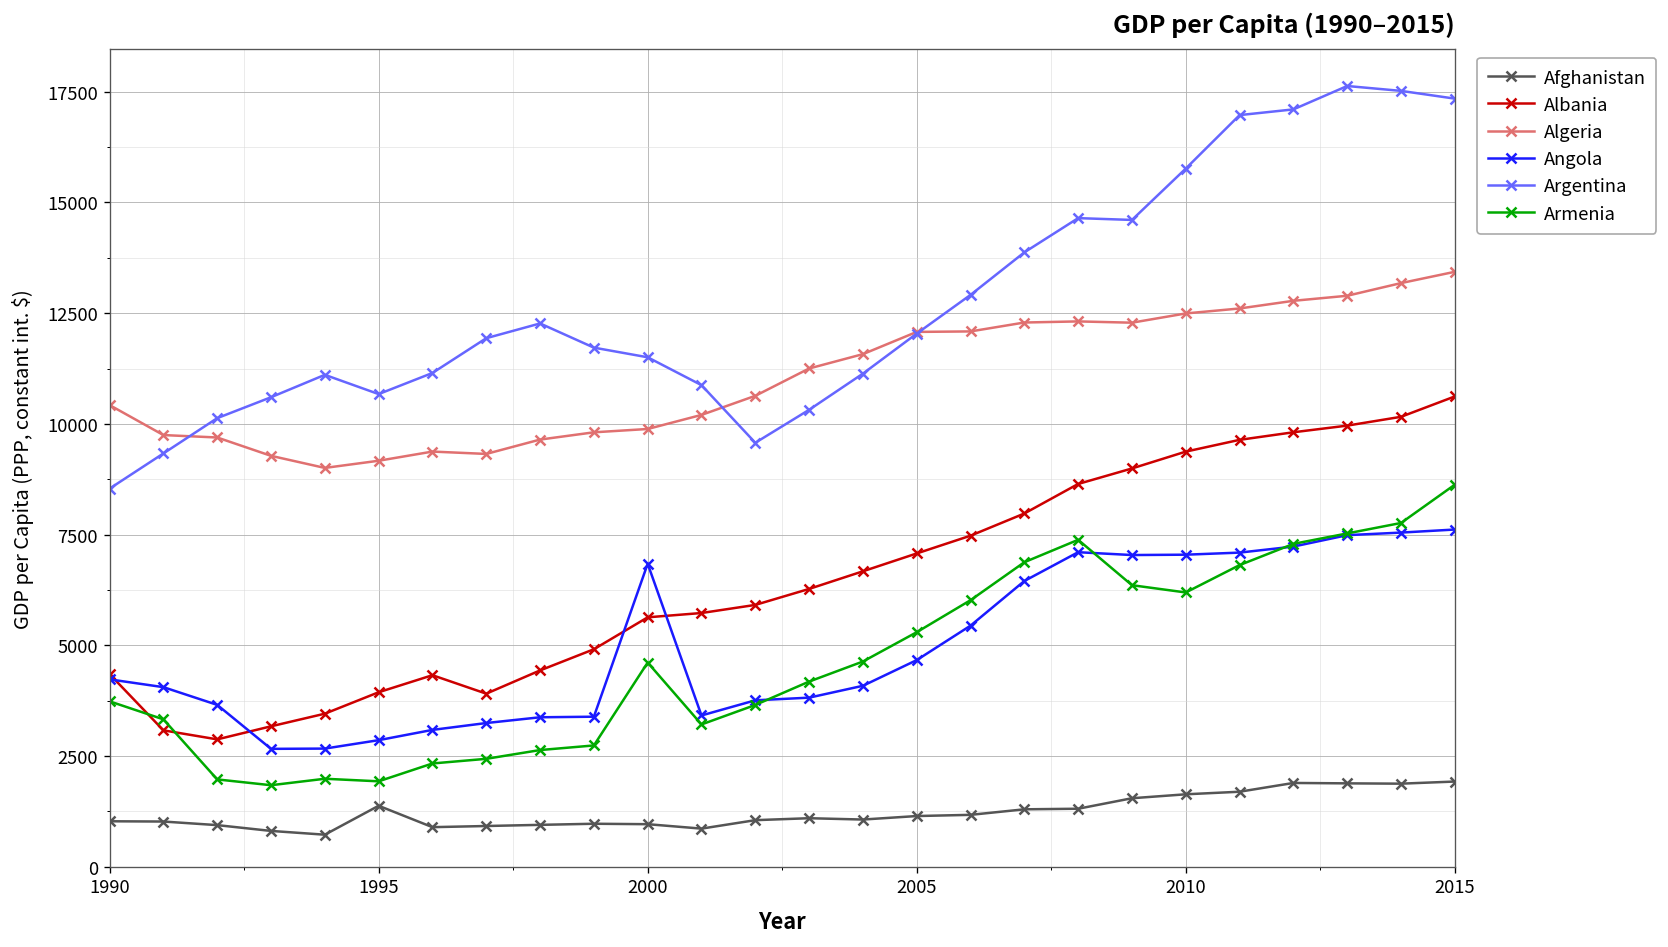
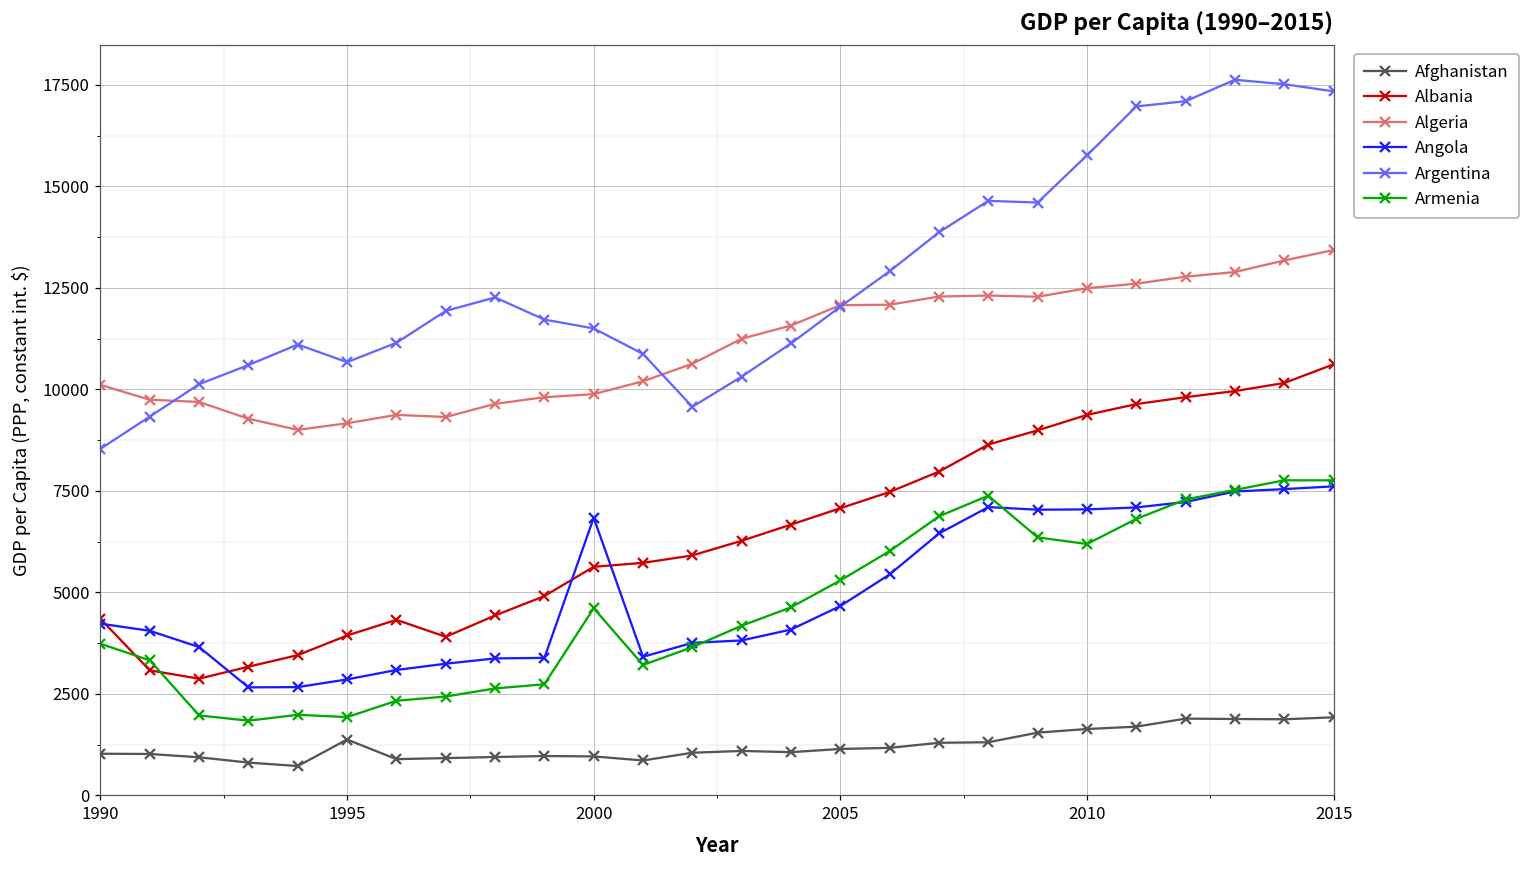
Algeria, 1990: 10400 -> 10100
Armenia, 2015: 8600 -> 7800
